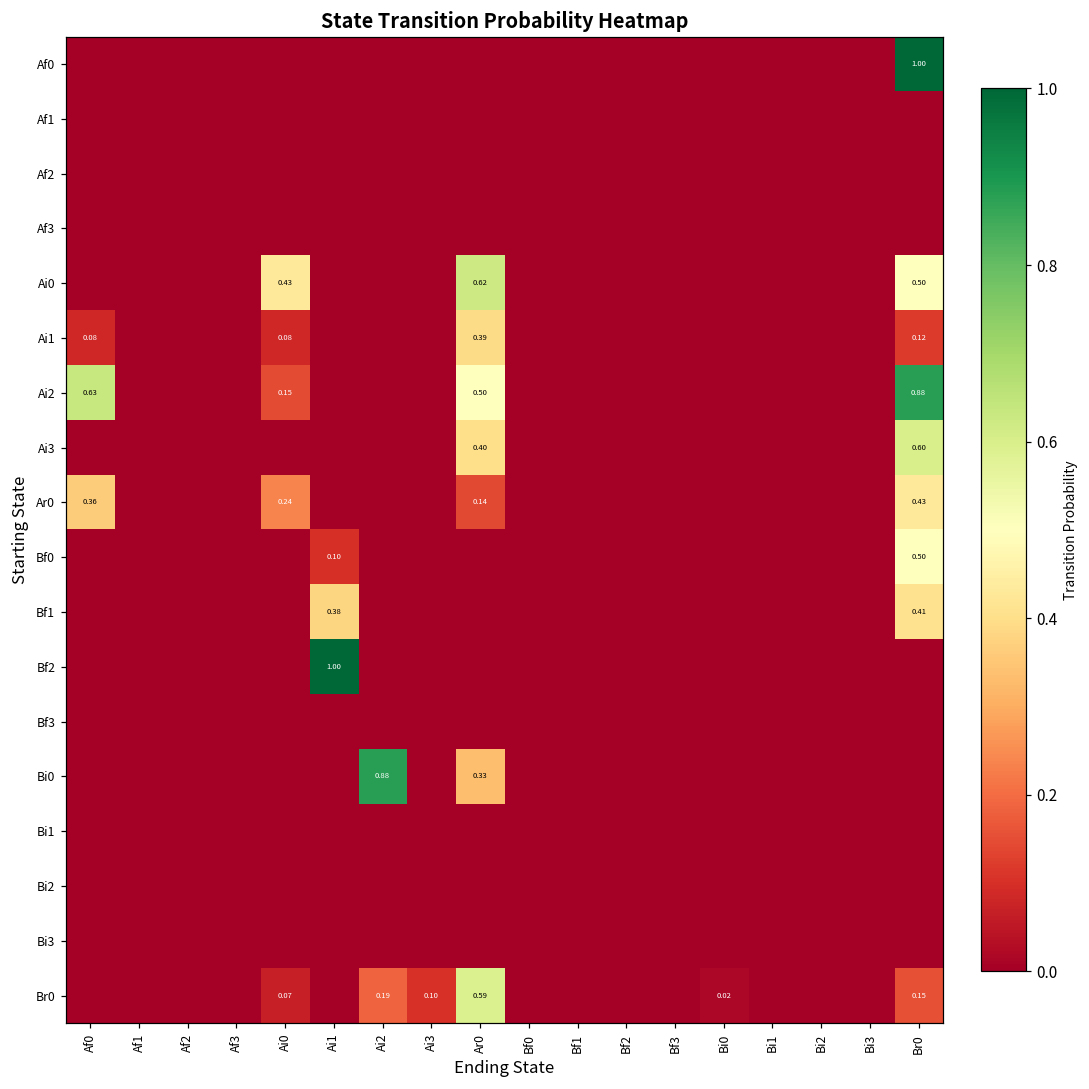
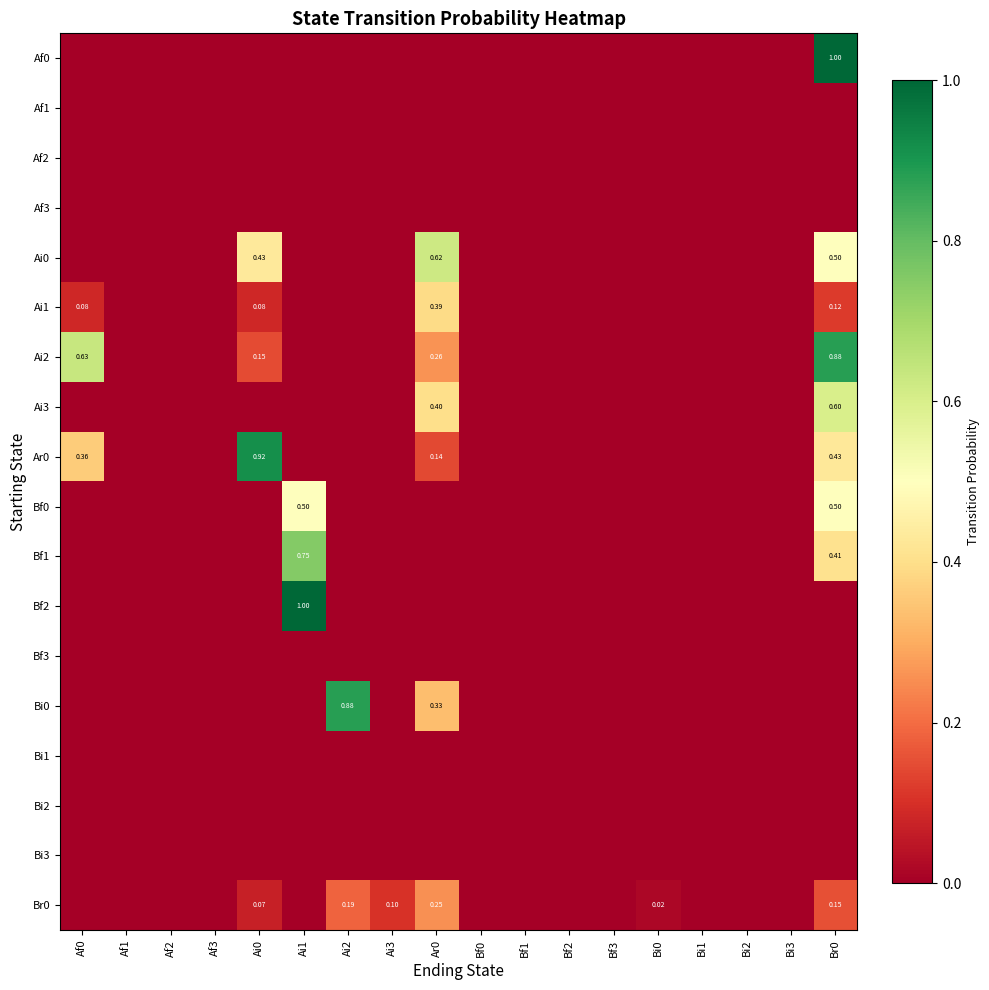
Ai2, Ar0: 0.50 -> 0.26
Ar0, Ai0: 0.24 -> 0.92
Bf0, Ai1: 0.10 -> 0.50
Bf1, Ai1: 0.38 -> 0.75
Br0, Ar0: 0.59 -> 0.25
